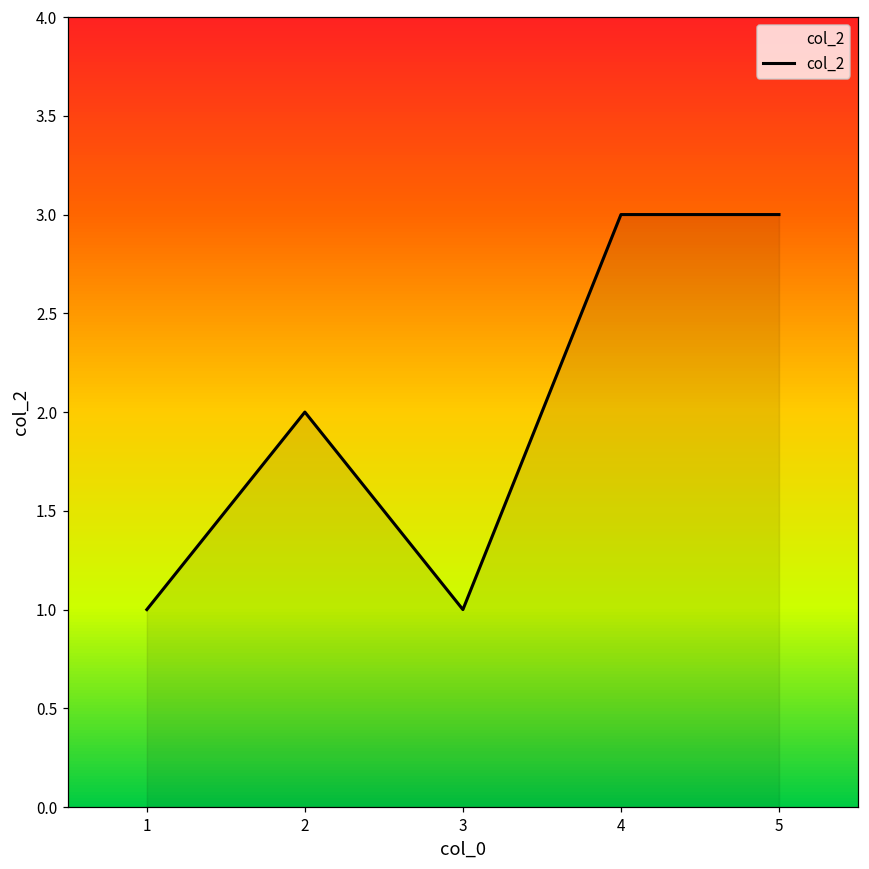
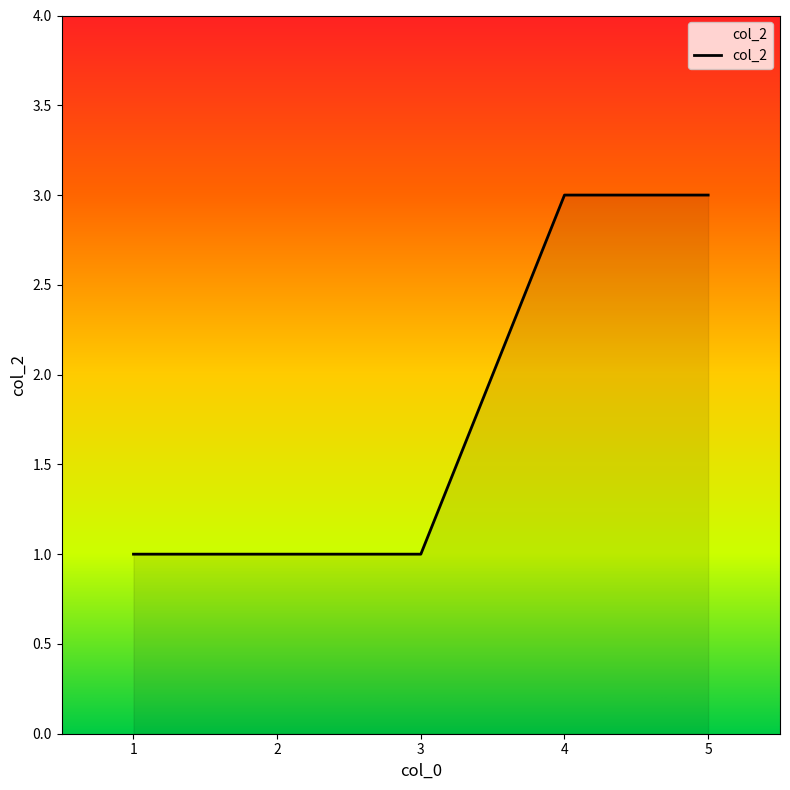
2: 2 -> 1
